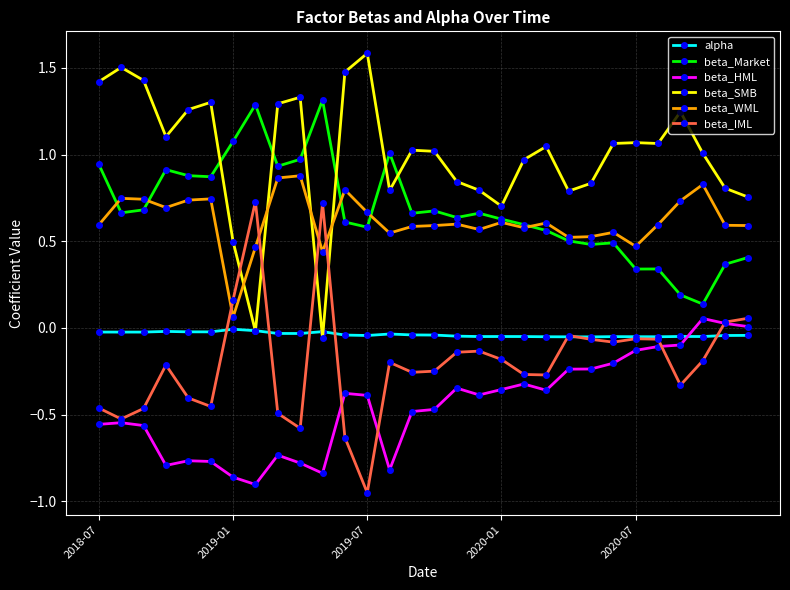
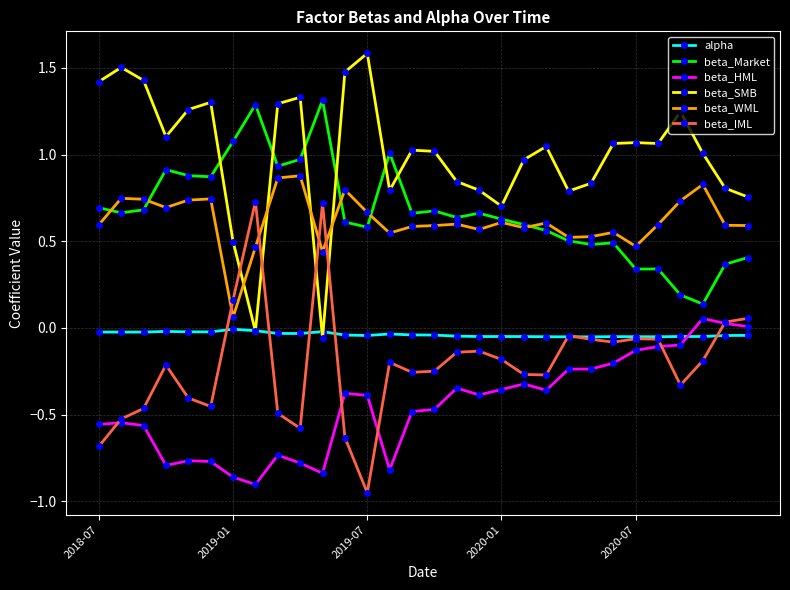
beta_Market, 2018-07: 0.94 -> 0.69
beta_IML, 2018-07: -0.46 -> -0.68
